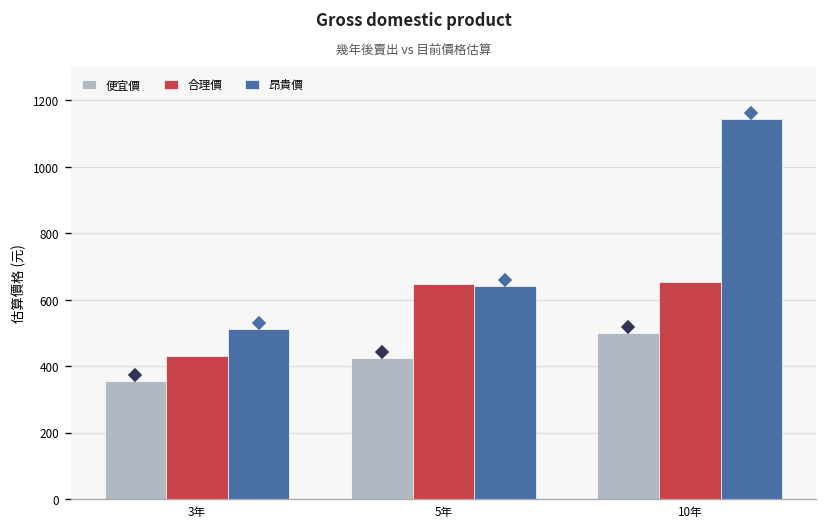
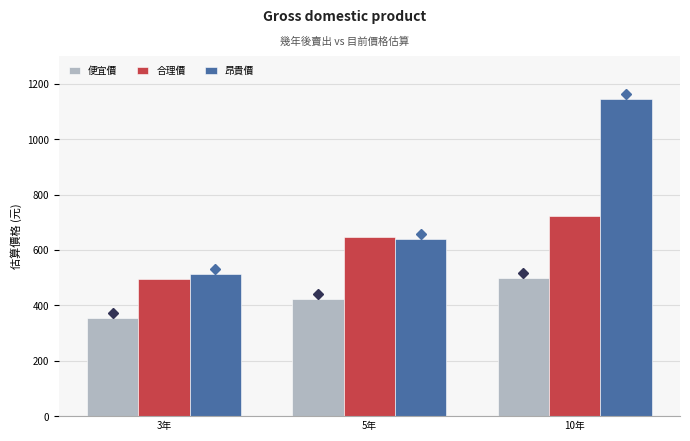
合理價, 3年: 430 -> 500
合理價, 10年: 650 -> 720
